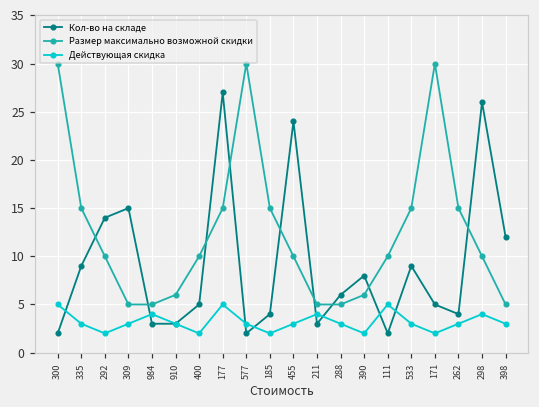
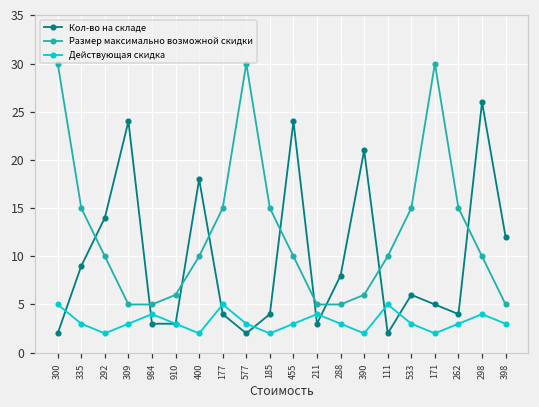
Кол-во на складе, 309: 15 -> 24
Кол-во на складе, 400: 5 -> 18
Кол-во на складе, 177: 27 -> 4
Кол-во на складе, 288: 6 -> 8
Кол-во на складе, 390: 8 -> 21
Кол-во на складе, 533: 9 -> 6
